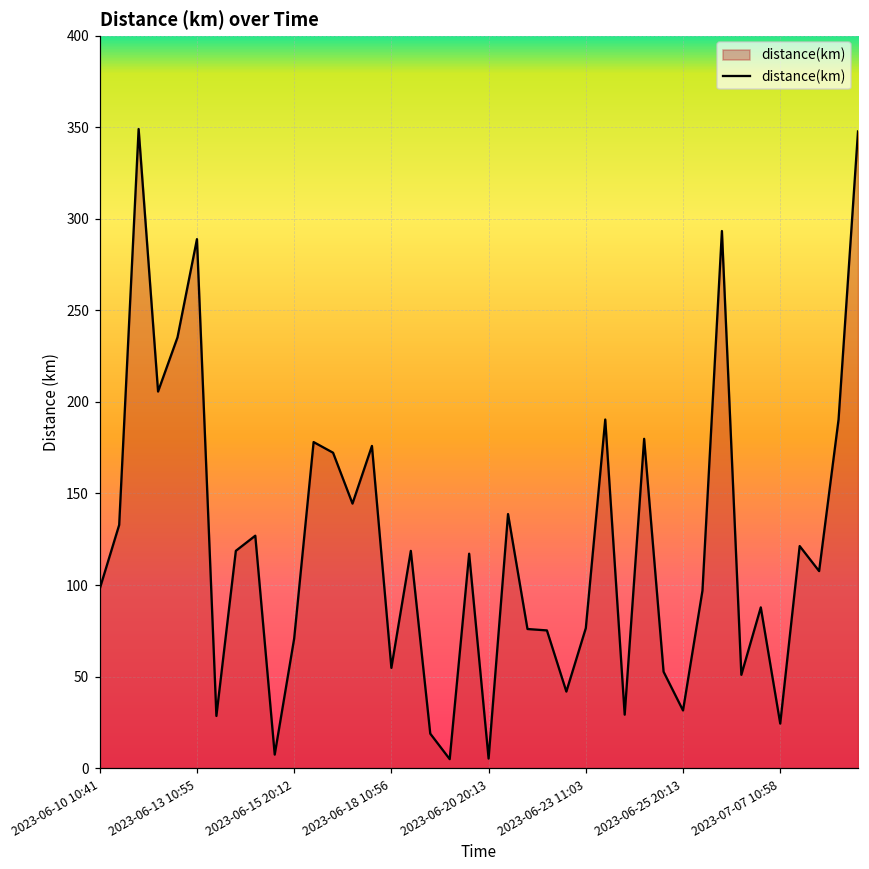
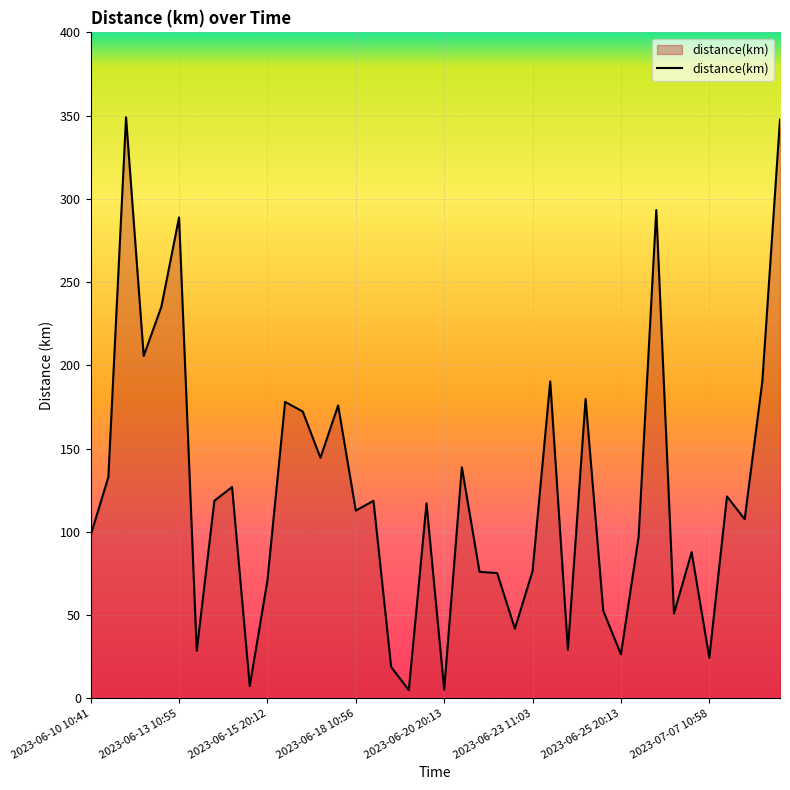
2023-06-18 10:56: 55 -> 113
2023-06-25 20:13: 31 -> 26
